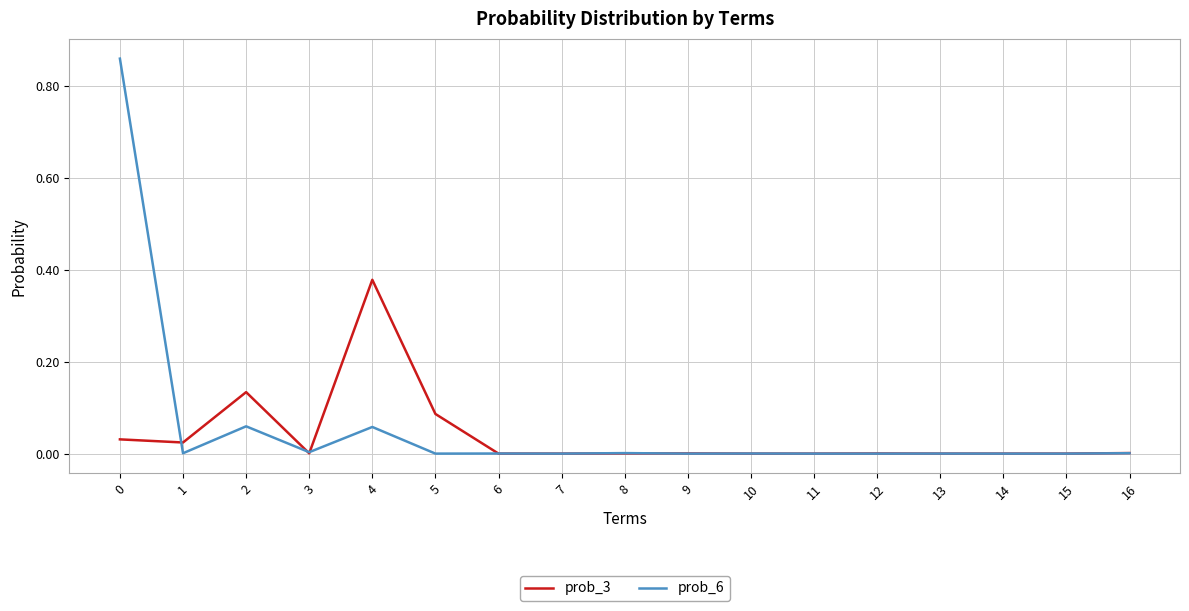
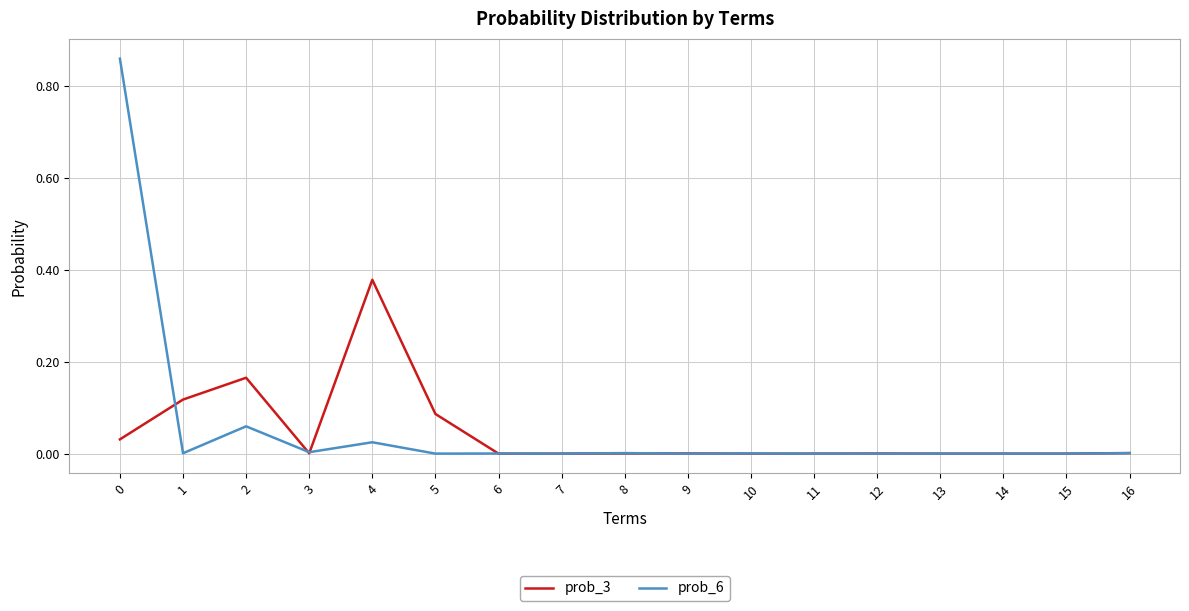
prob_3, 1: 0.02 -> 0.12
prob_3, 2: 0.13 -> 0.17
prob_6, 4: 0.06 -> 0.02
